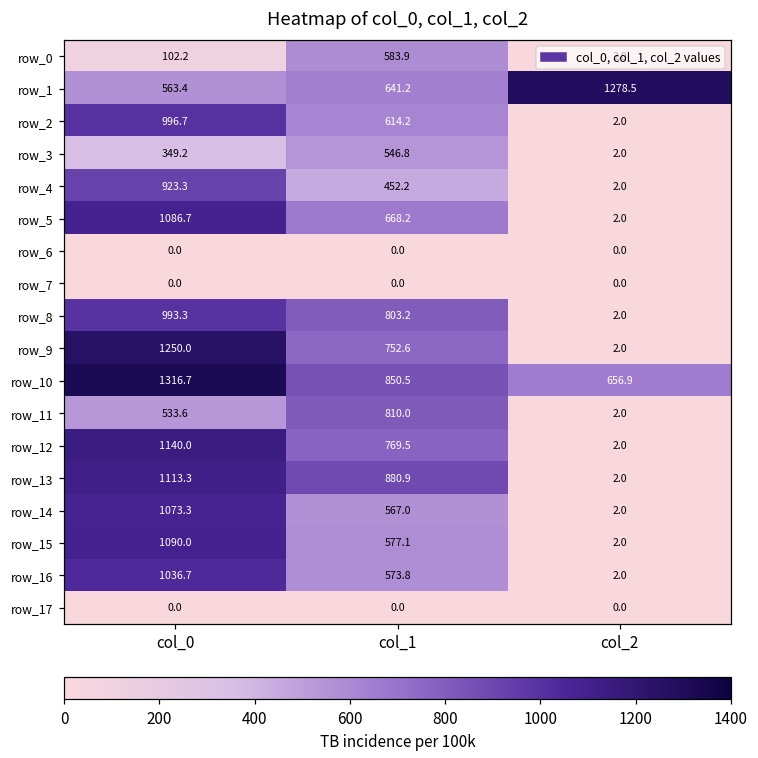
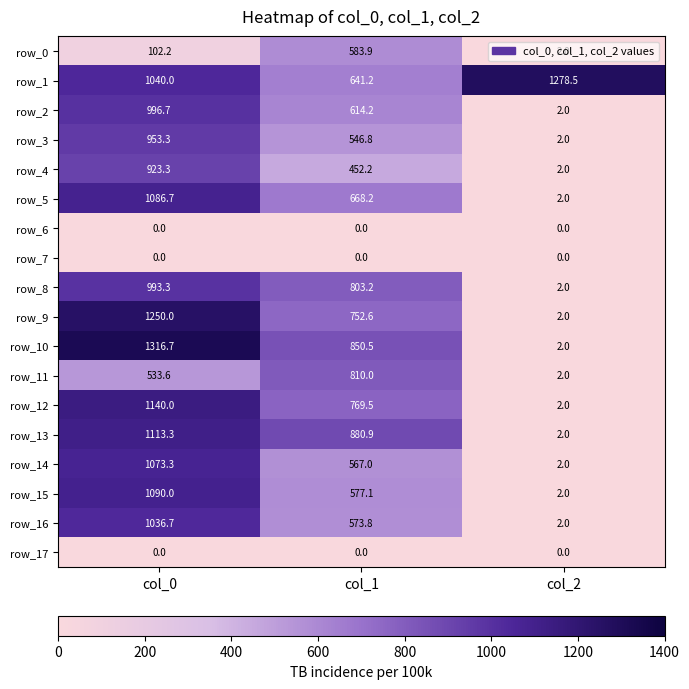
row_1, col_0: 563.4 -> 1040.0
row_3, col_0: 349.2 -> 953.3
row_10, col_2: 656.9 -> 2.0
